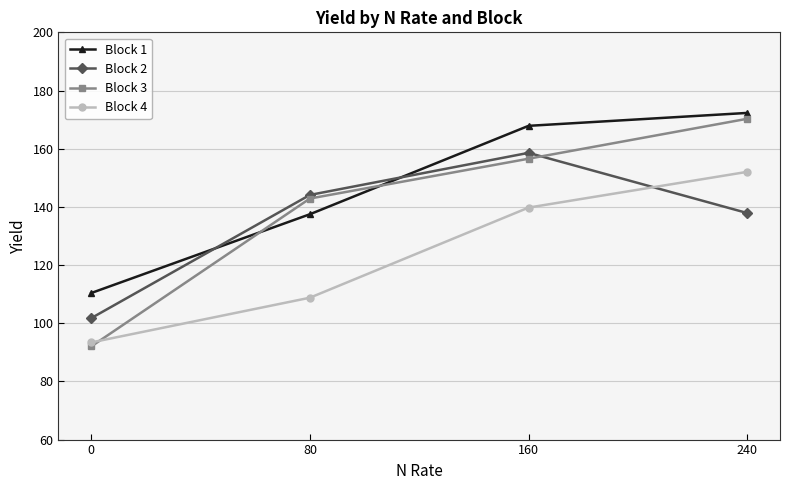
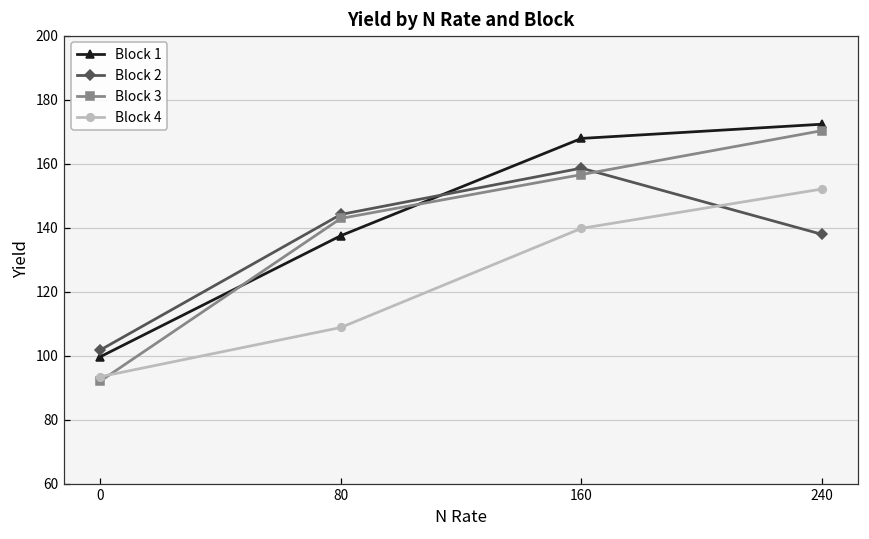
Block 1, 0: 110 -> 100
